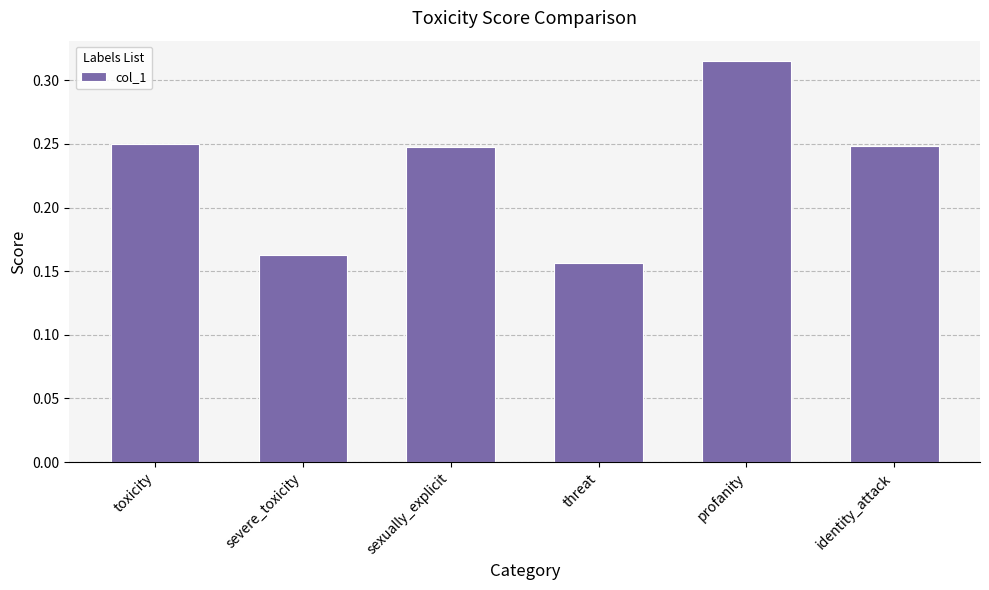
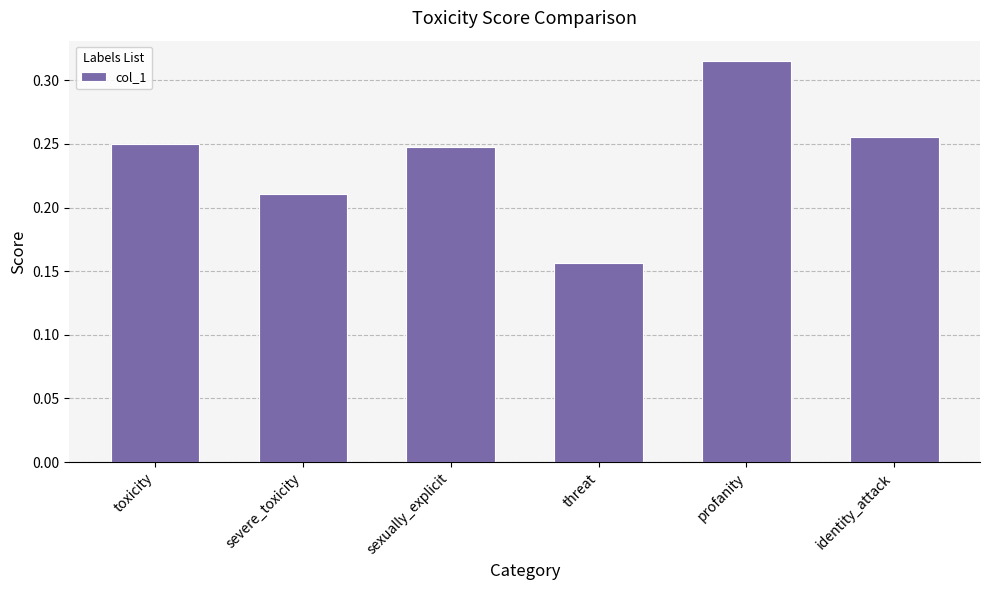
severe_toxicity: 0.163 -> 0.210
identity_attack: 0.248 -> 0.256
